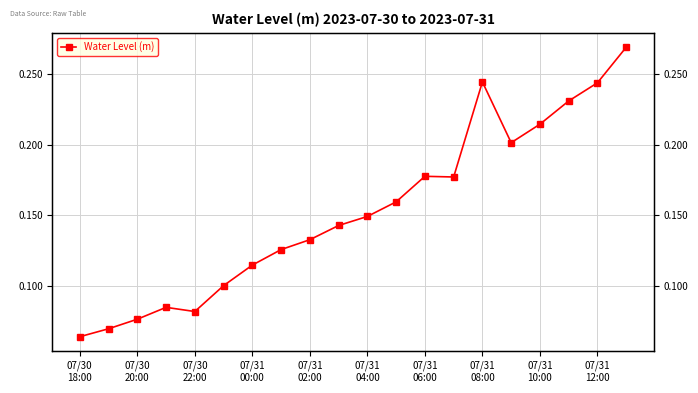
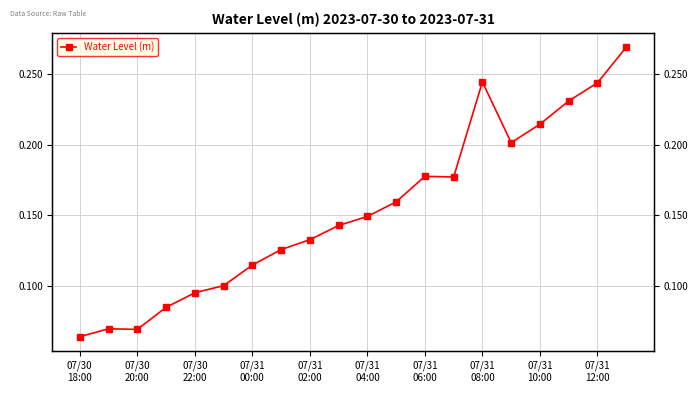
07/30 20:00: 0.076 -> 0.069
07/30 22:00: 0.082 -> 0.095
